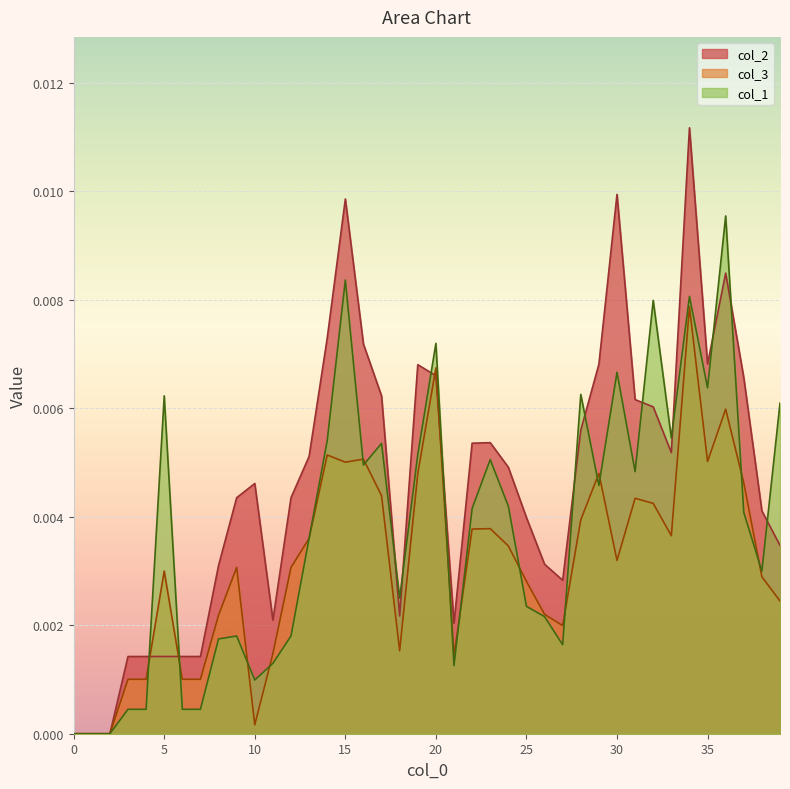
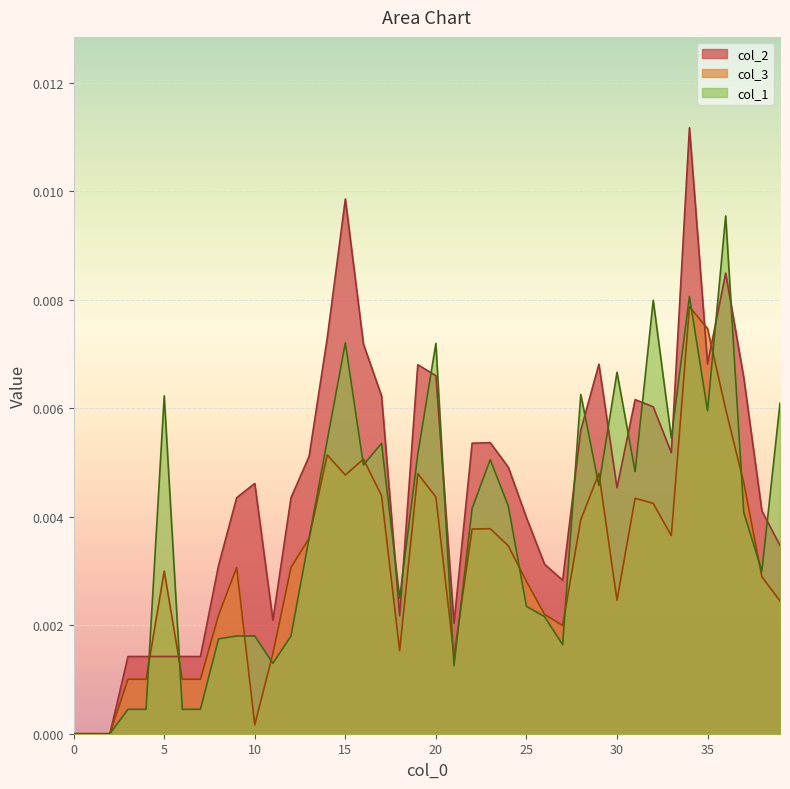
col_1, 10: 0.0010 -> 0.0018
col_3, 15: 0.0050 -> 0.0048
col_1, 15: 0.0084 -> 0.0072
col_3, 20: 0.0067 -> 0.0044
col_2, 30: 0.0099 -> 0.0045
col_3, 30: 0.0032 -> 0.0025
col_3, 35: 0.0050 -> 0.0075
col_1, 35: 0.0064 -> 0.0060
